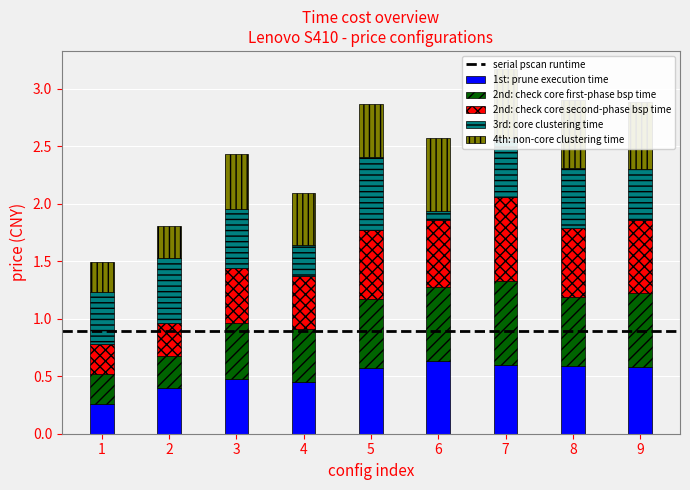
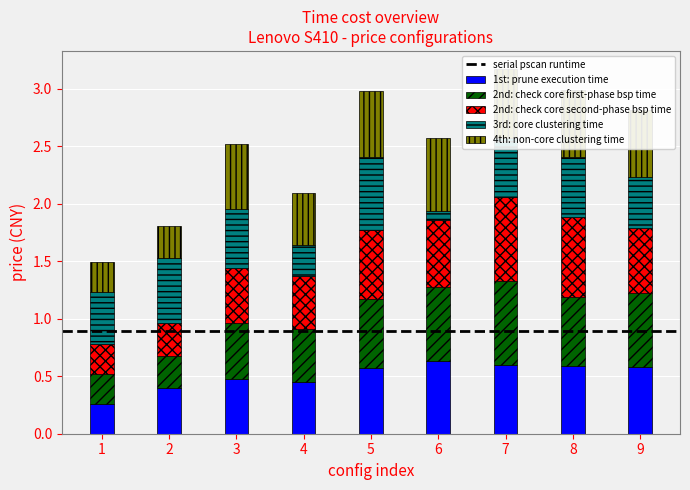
4th: non-core clustering time, 3: 0.48 -> 0.57
4th: non-core clustering time, 5: 0.46 -> 0.57
2nd: check core second-phase bsp time, 8: 0.60 -> 0.69
2nd: check core second-phase bsp time, 9: 0.64 -> 0.57
